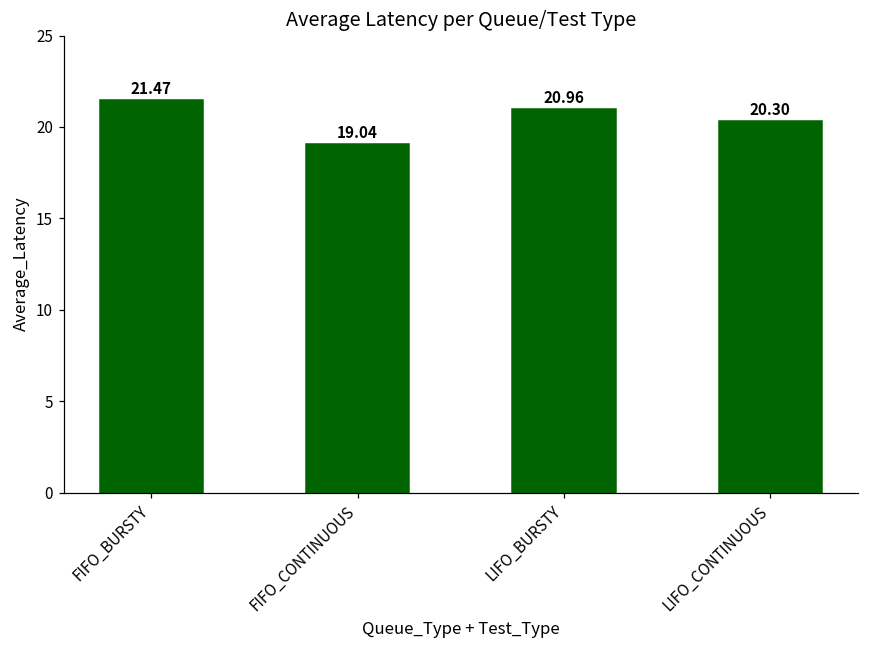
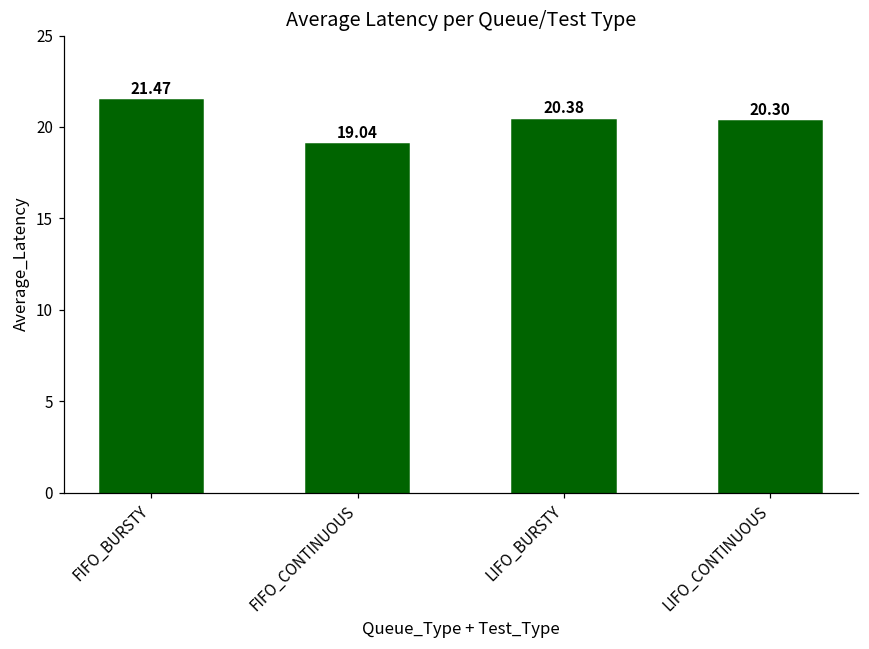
LIFO_BURSTY: 20.96 -> 20.38
